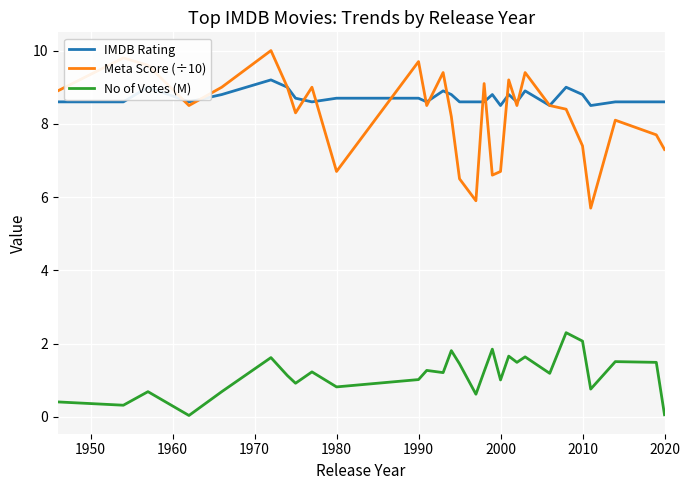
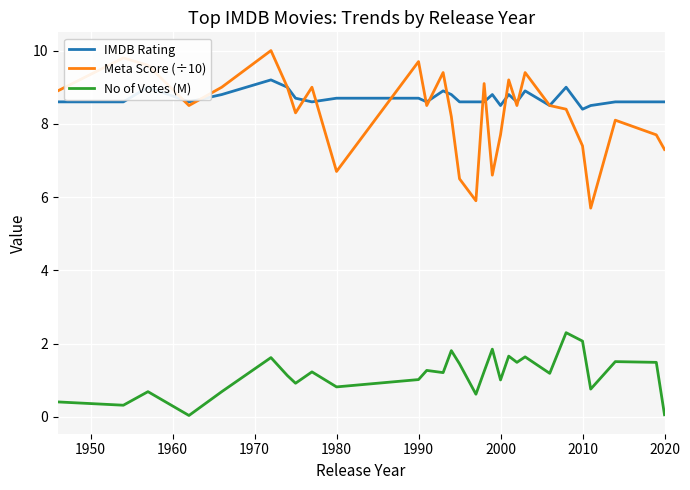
Meta Score (÷10), 2000: 6.7 -> 7.7
IMDB Rating, 2010: 8.8 -> 8.4
